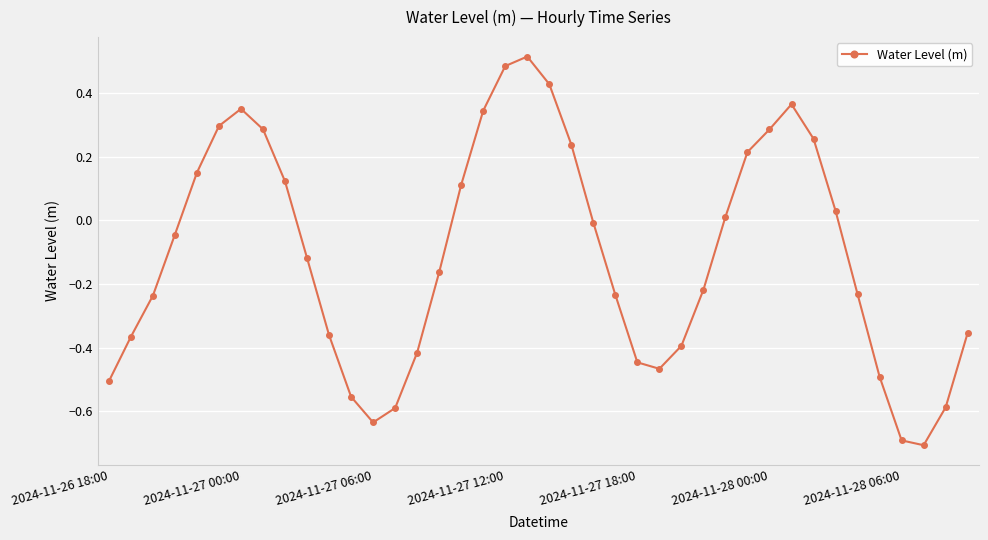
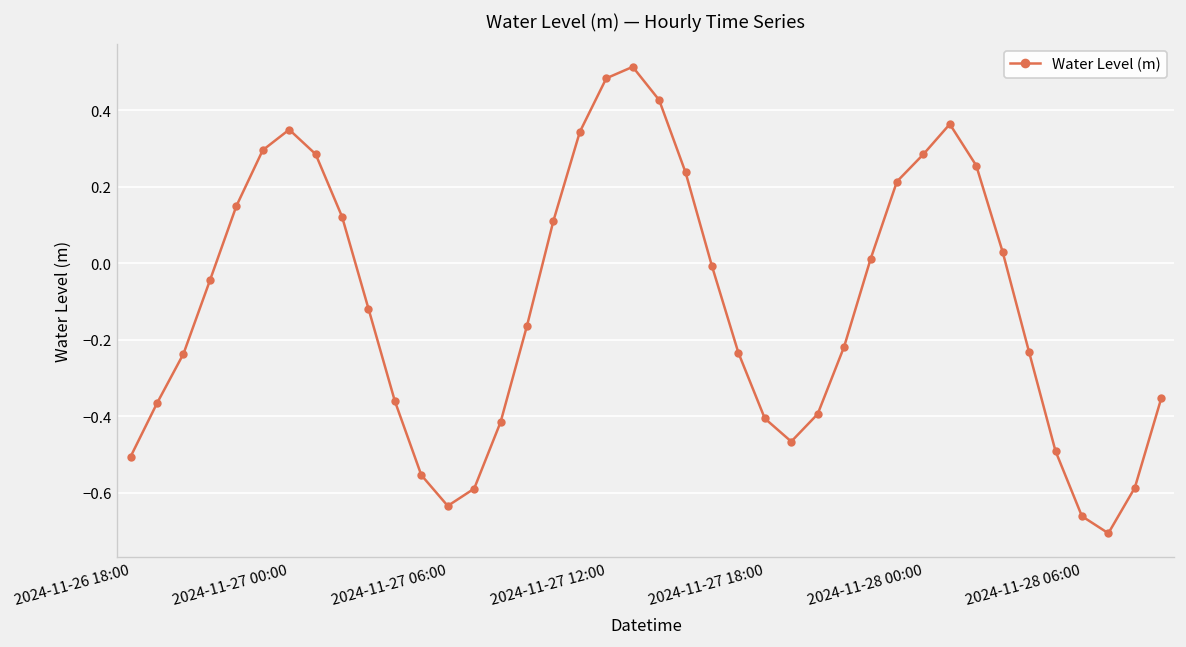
2024-11-27 18:00: -0.45 -> -0.41
2024-11-28 06:00: -0.69 -> -0.66
